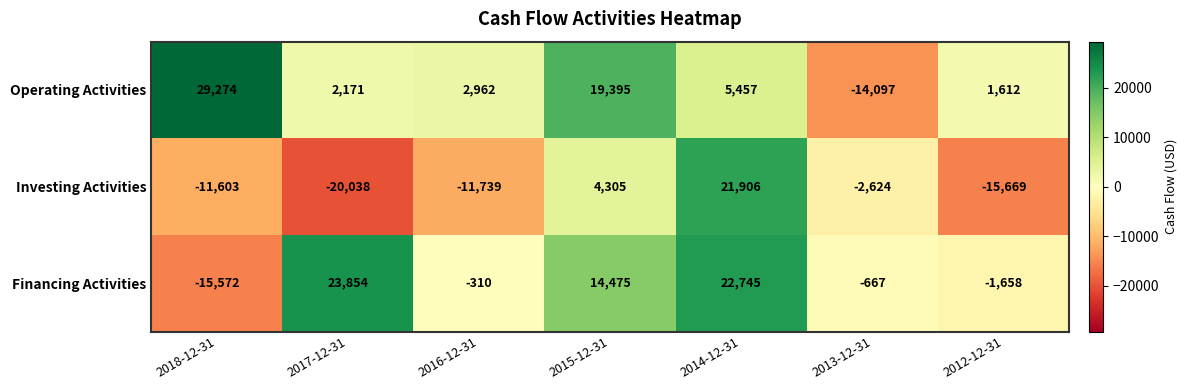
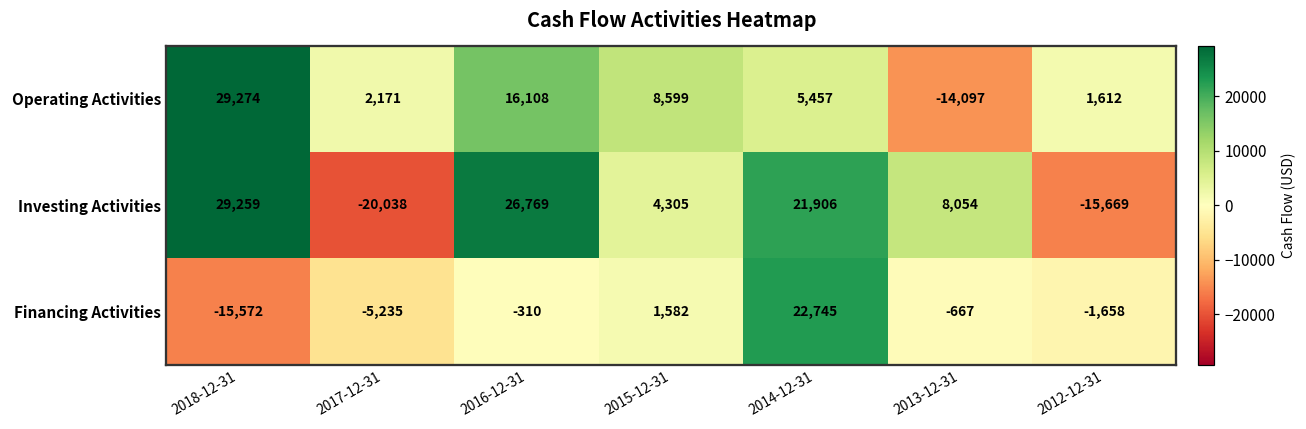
Operating Activities, 2016-12-31: 2,962 -> 16,108
Operating Activities, 2015-12-31: 19,395 -> 8,599
Investing Activities, 2018-12-31: -11,603 -> 29,259
Investing Activities, 2016-12-31: -11,739 -> 26,769
Investing Activities, 2013-12-31: -2,624 -> 8,054
Financing Activities, 2017-12-31: 23,854 -> -5,235
Financing Activities, 2015-12-31: 14,475 -> 1,582
